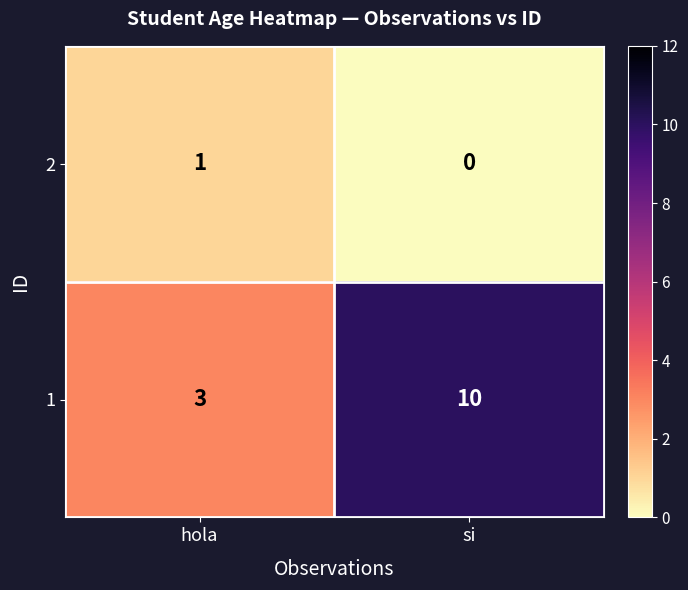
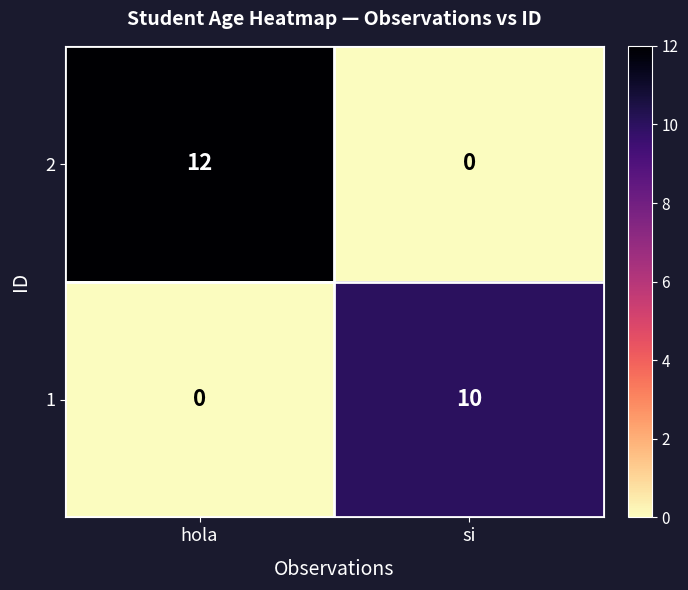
2, hola: 1 -> 12
1, hola: 3 -> 0
